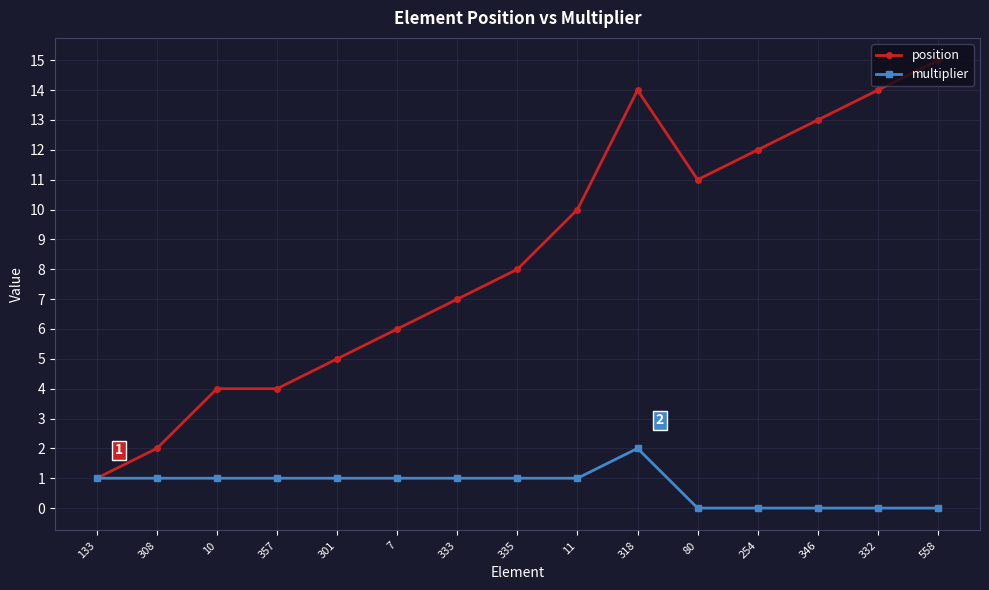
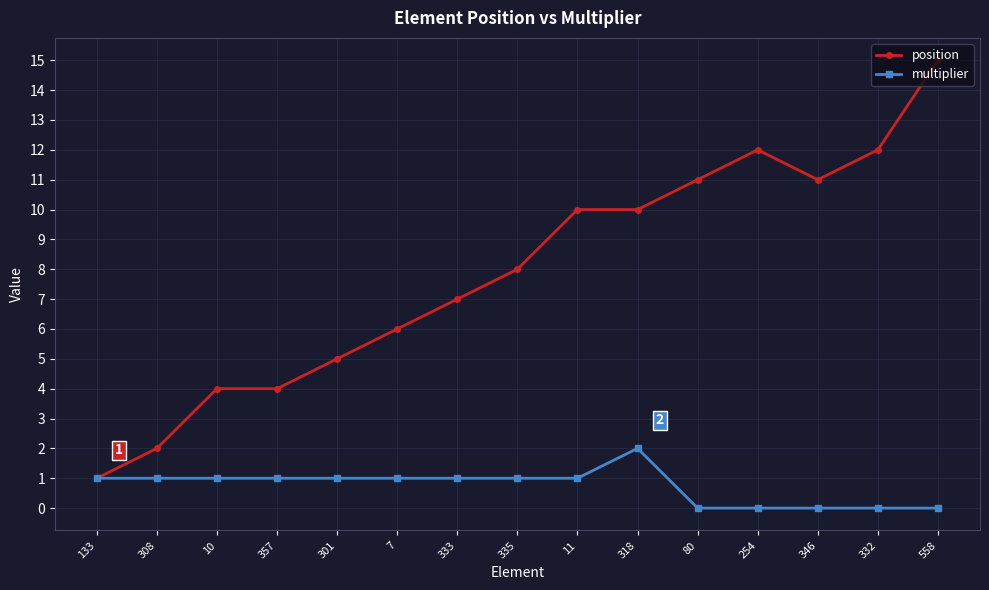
position, 318: 14 -> 10
position, 346: 13 -> 11
position, 332: 14 -> 12
